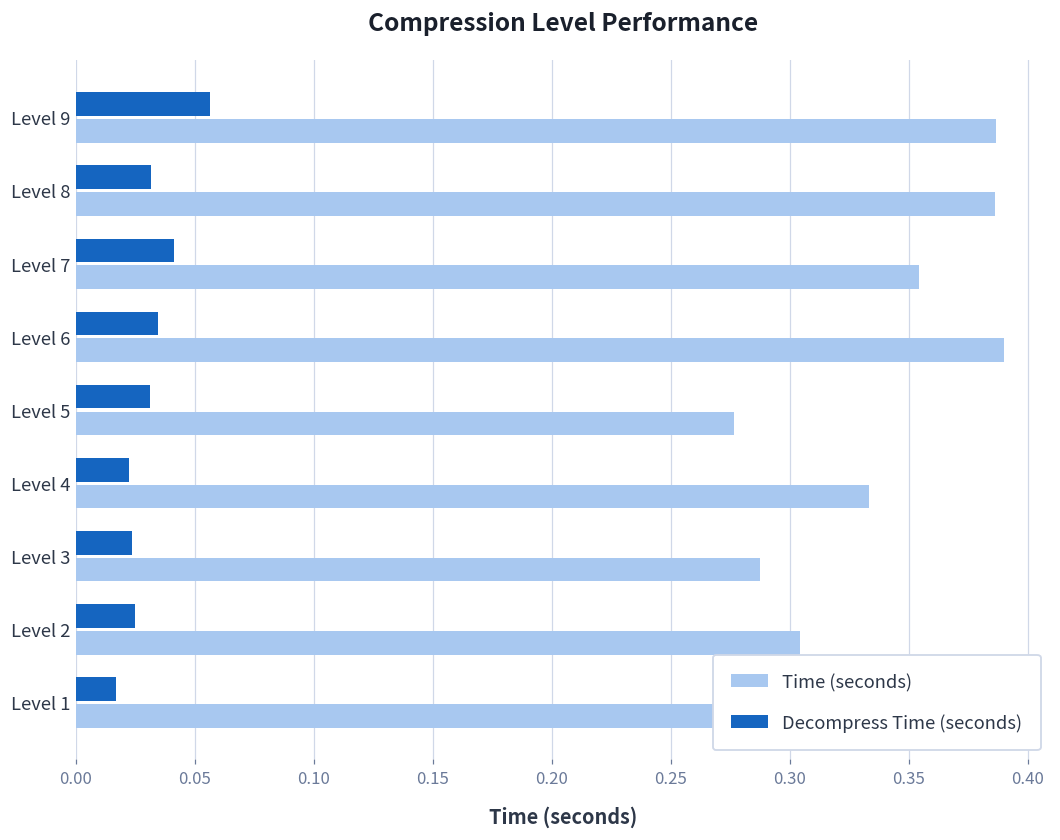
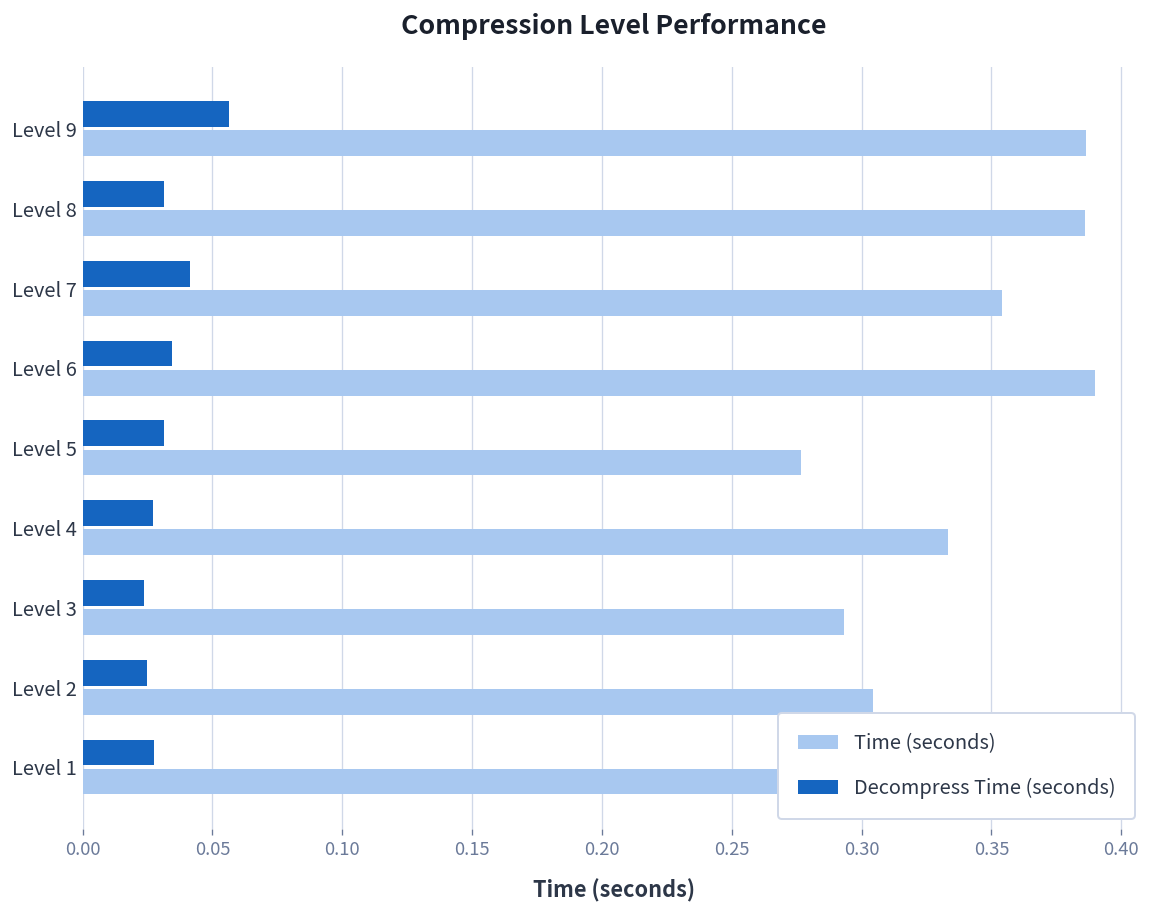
Decompress Time (seconds), Level 4: 0.022 -> 0.027
Time (seconds), Level 3: 0.288 -> 0.293
Decompress Time (seconds), Level 1: 0.017 -> 0.027
